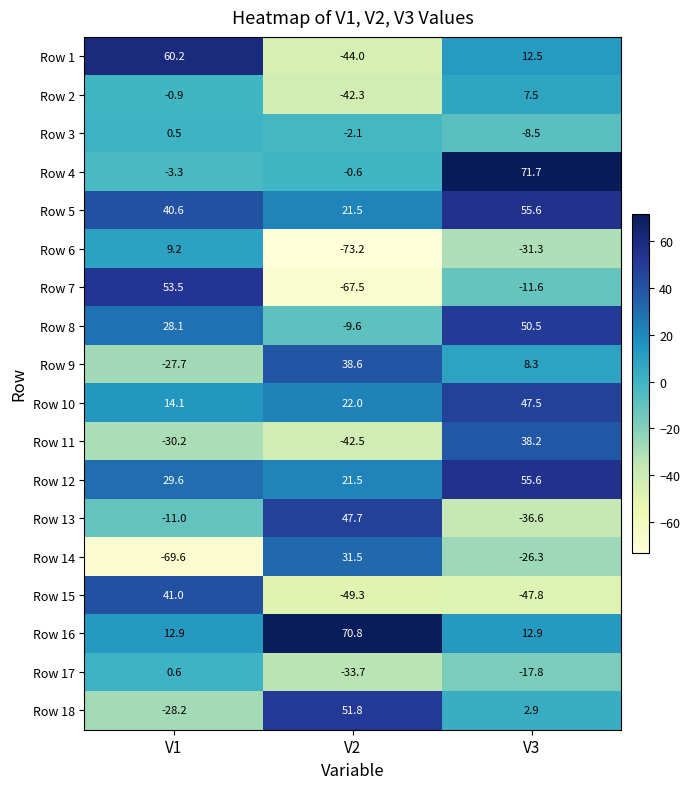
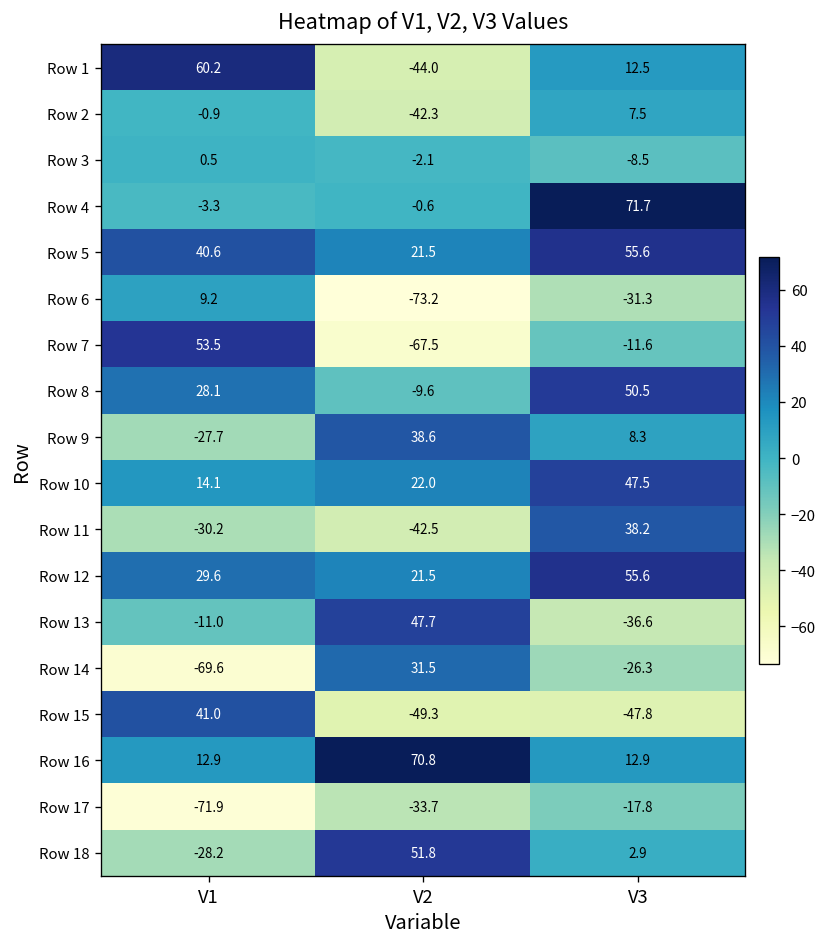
Row 17, V1: 0.6 -> -71.9
